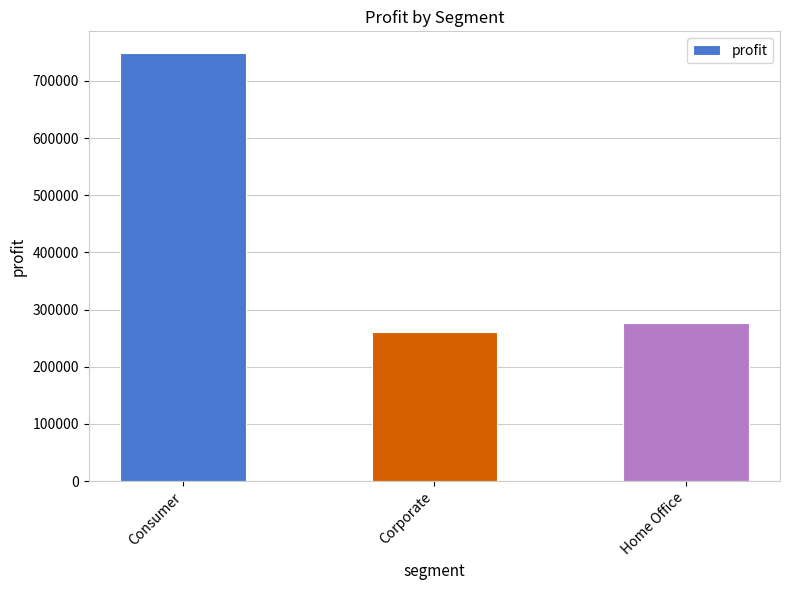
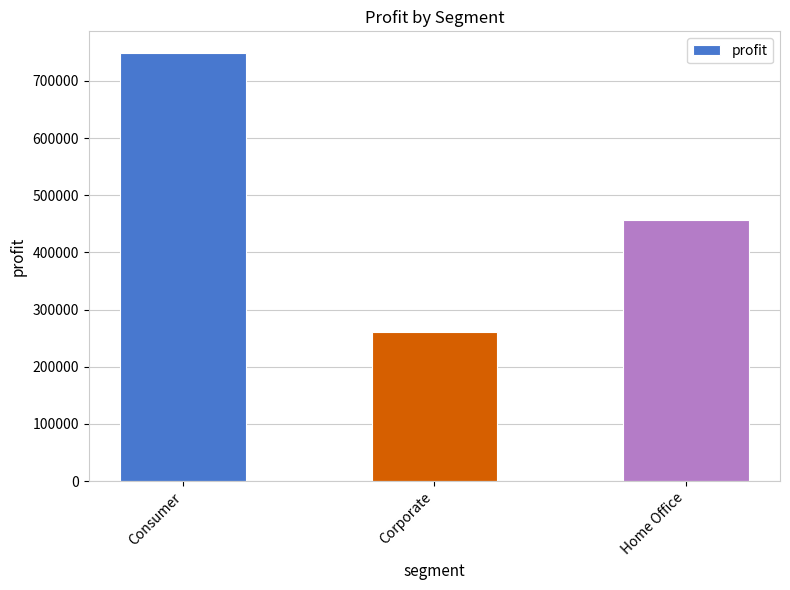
Home Office: 280000 -> 460000
